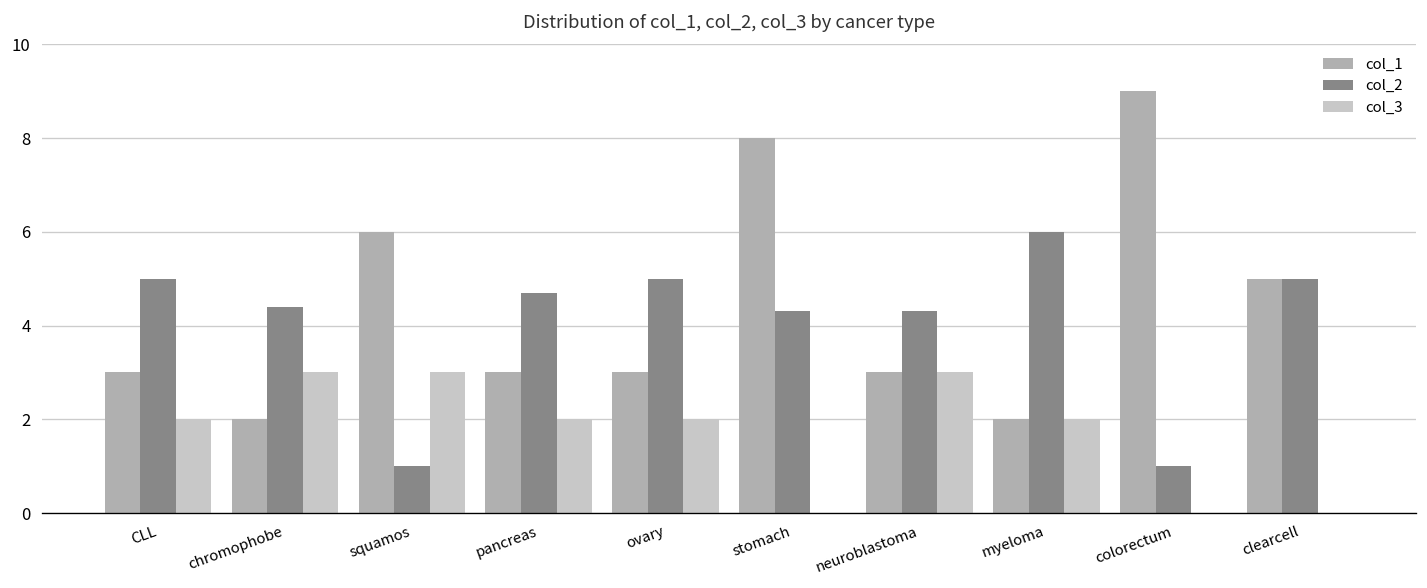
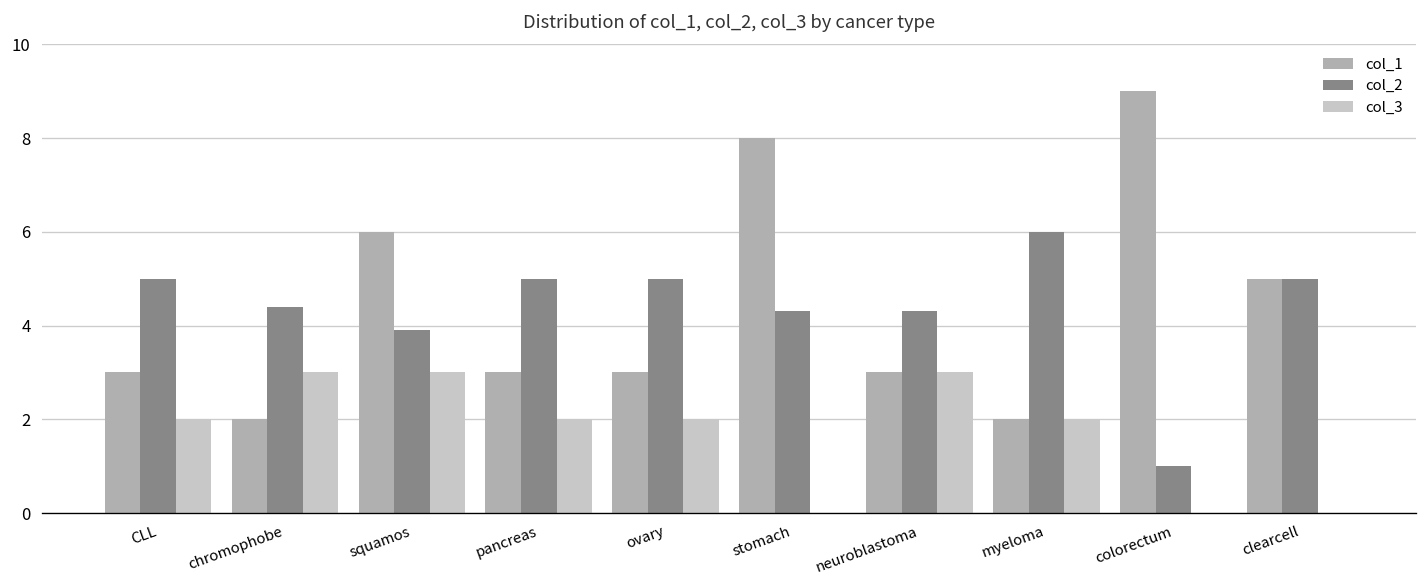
col_2, squamos: 1.0 -> 3.9
col_2, pancreas: 4.7 -> 5.0
